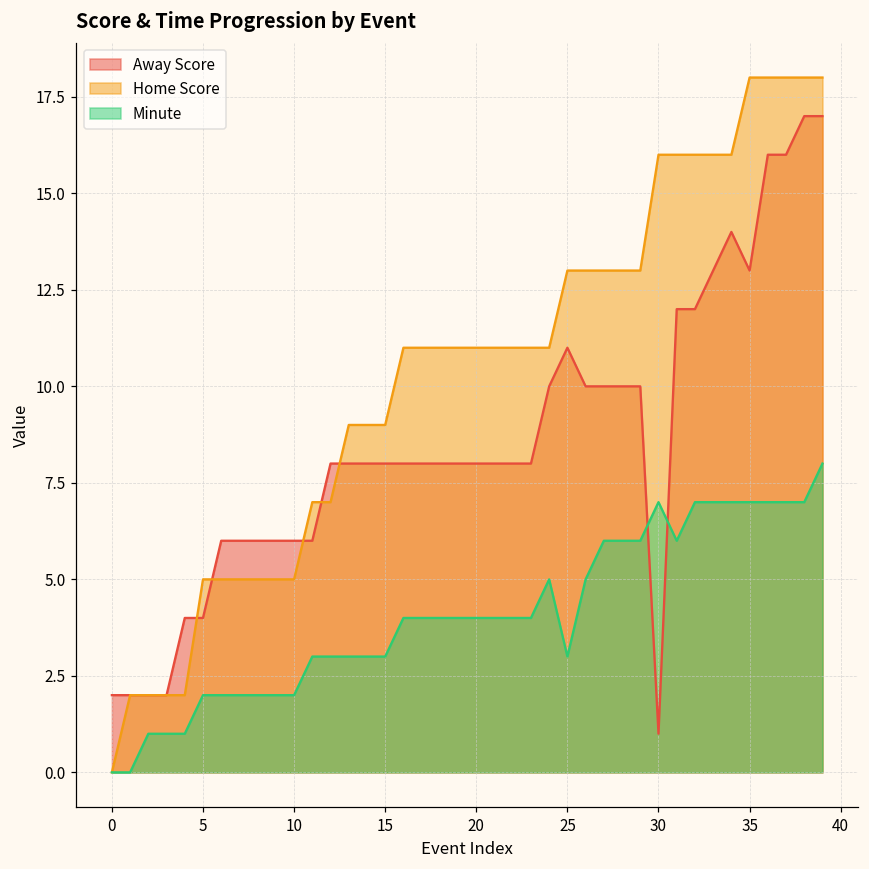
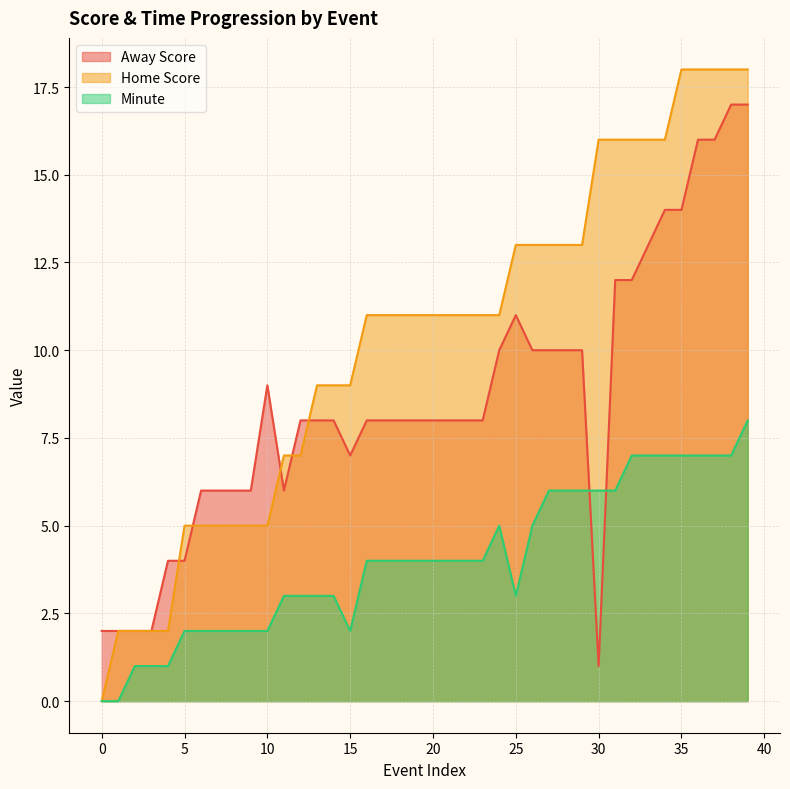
Away Score, 10: 6 -> 9
Away Score, 15: 8 -> 7
Minute, 15: 3 -> 2
Minute, 30: 7 -> 6
Away Score, 35: 13 -> 14
